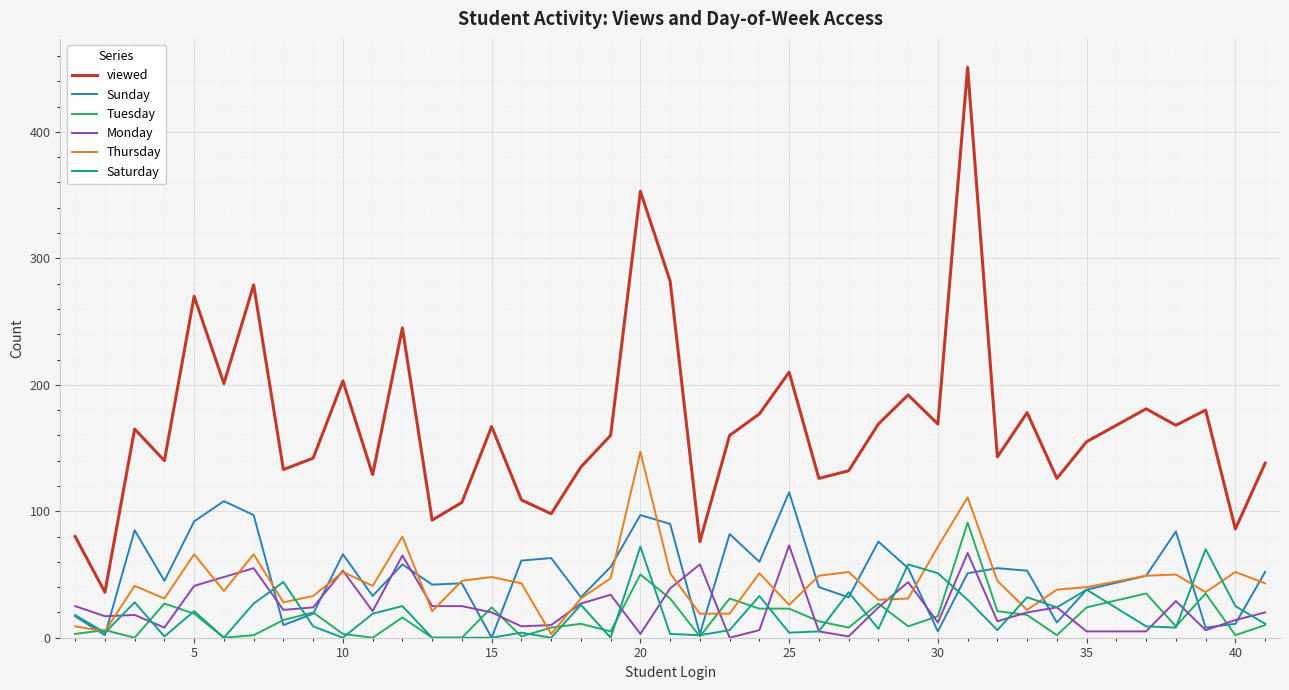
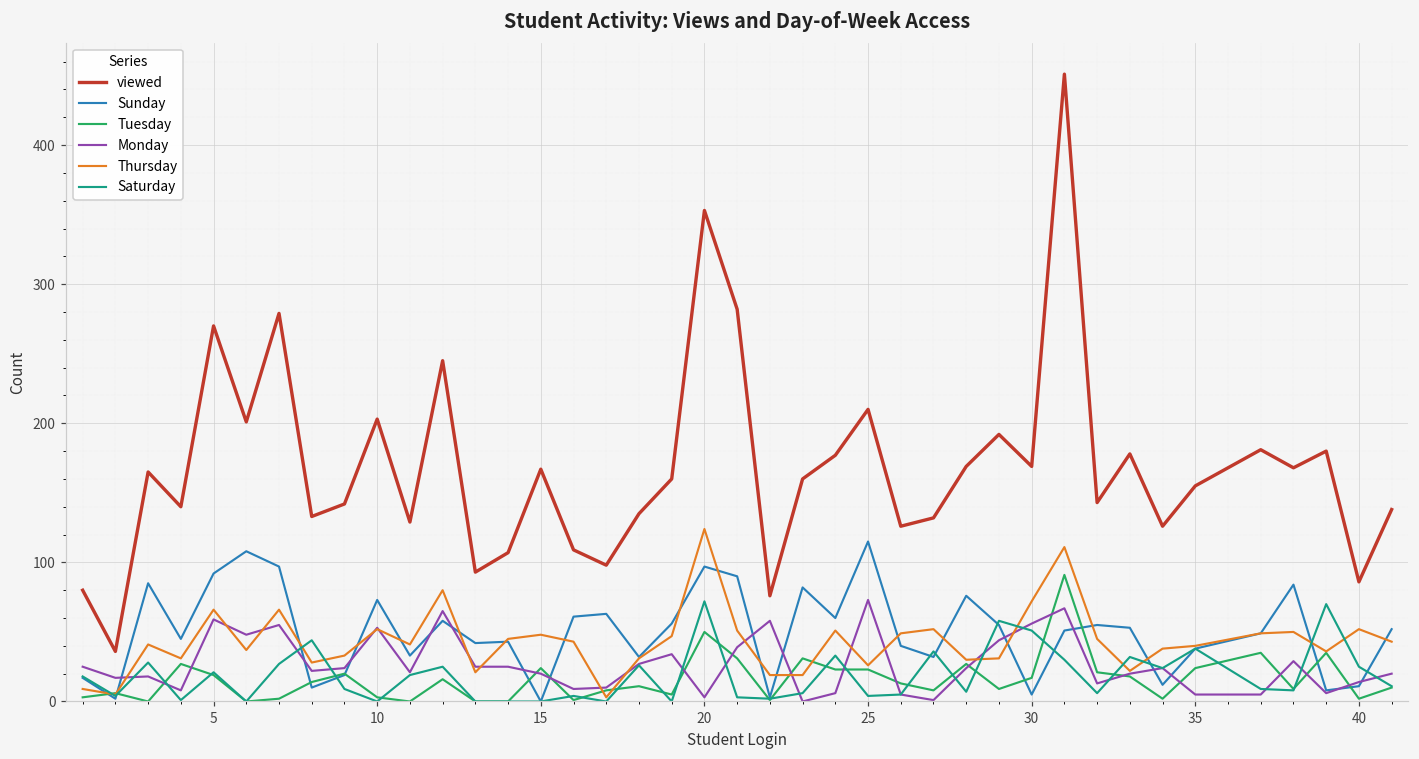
Monday, 5: 41 -> 59
Sunday, 10: 66 -> 73
Thursday, 20: 147 -> 124
Monday, 30: 12 -> 56
